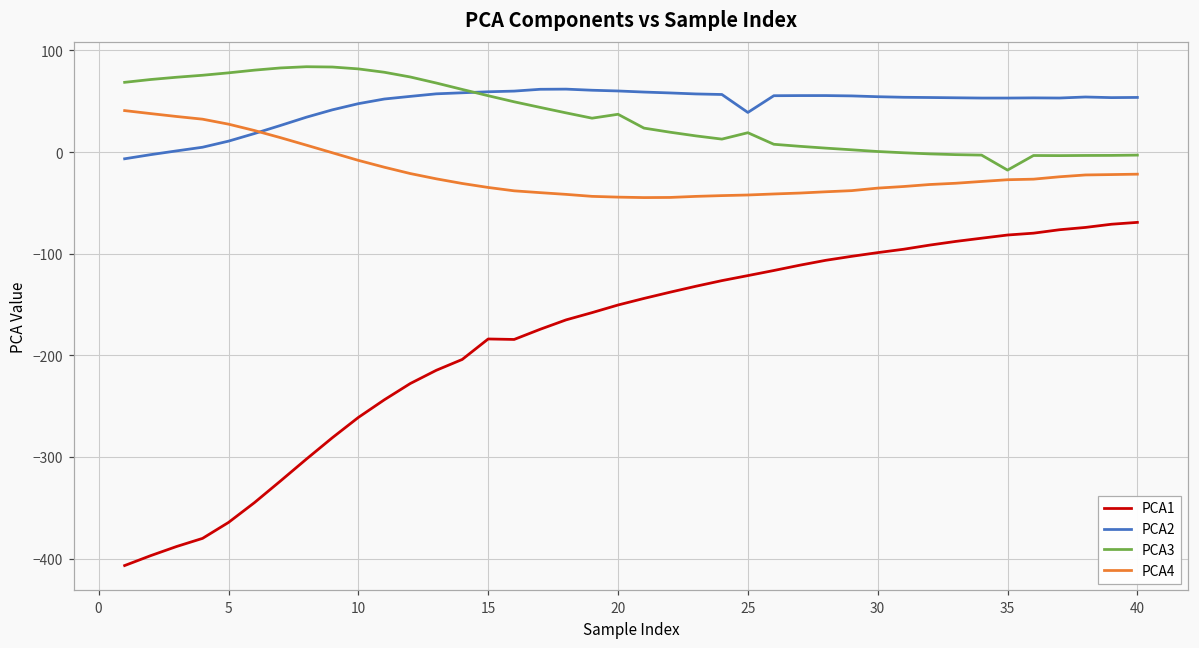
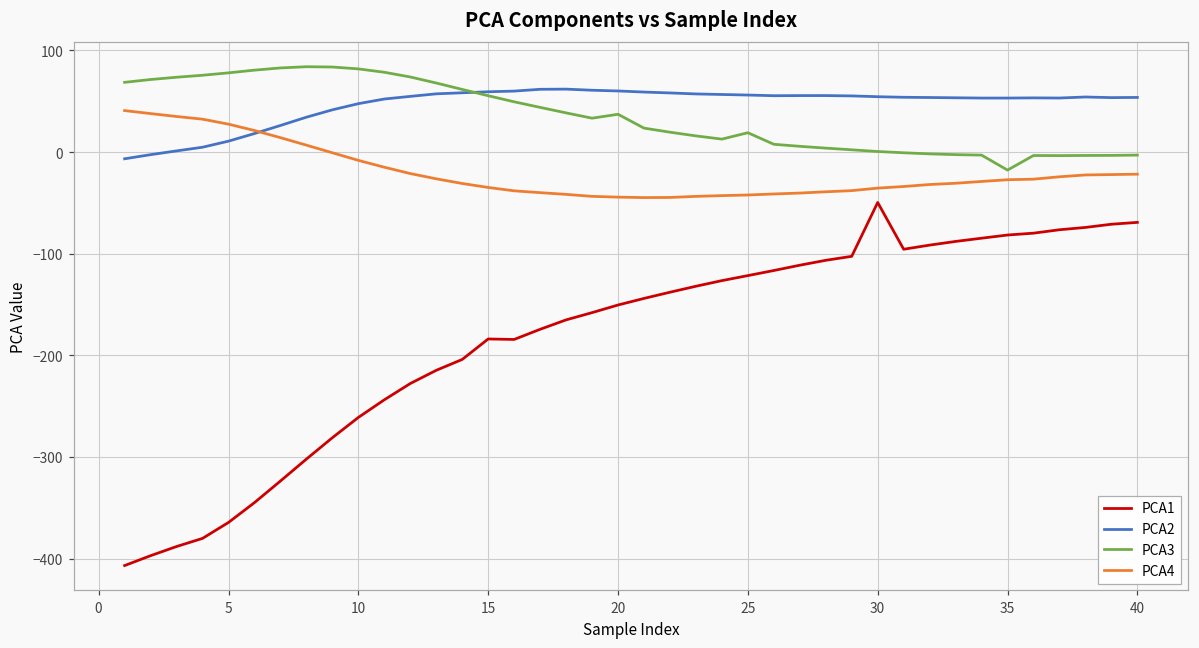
PCA2, 25: 40 -> 60
PCA1, 30: -100 -> -50
